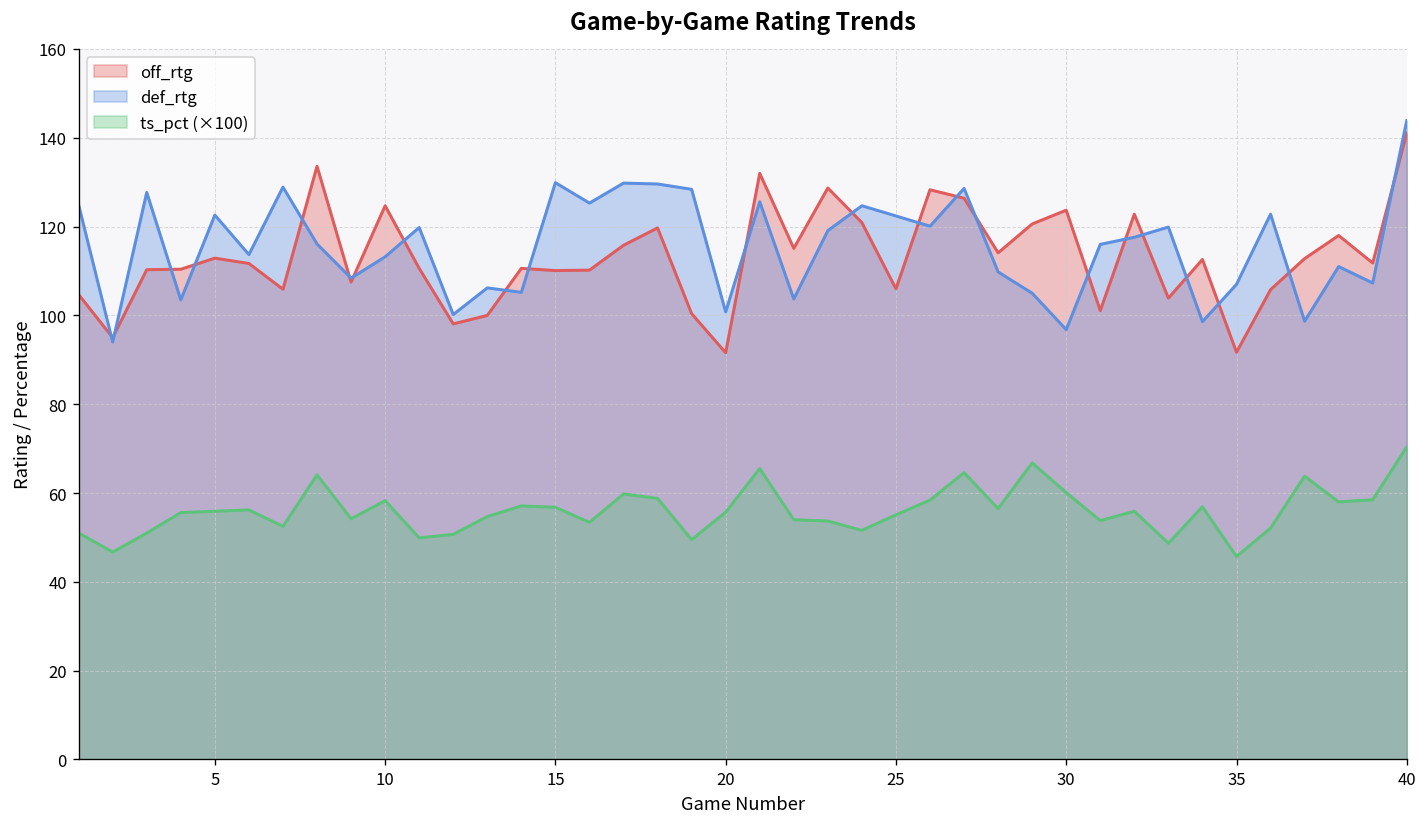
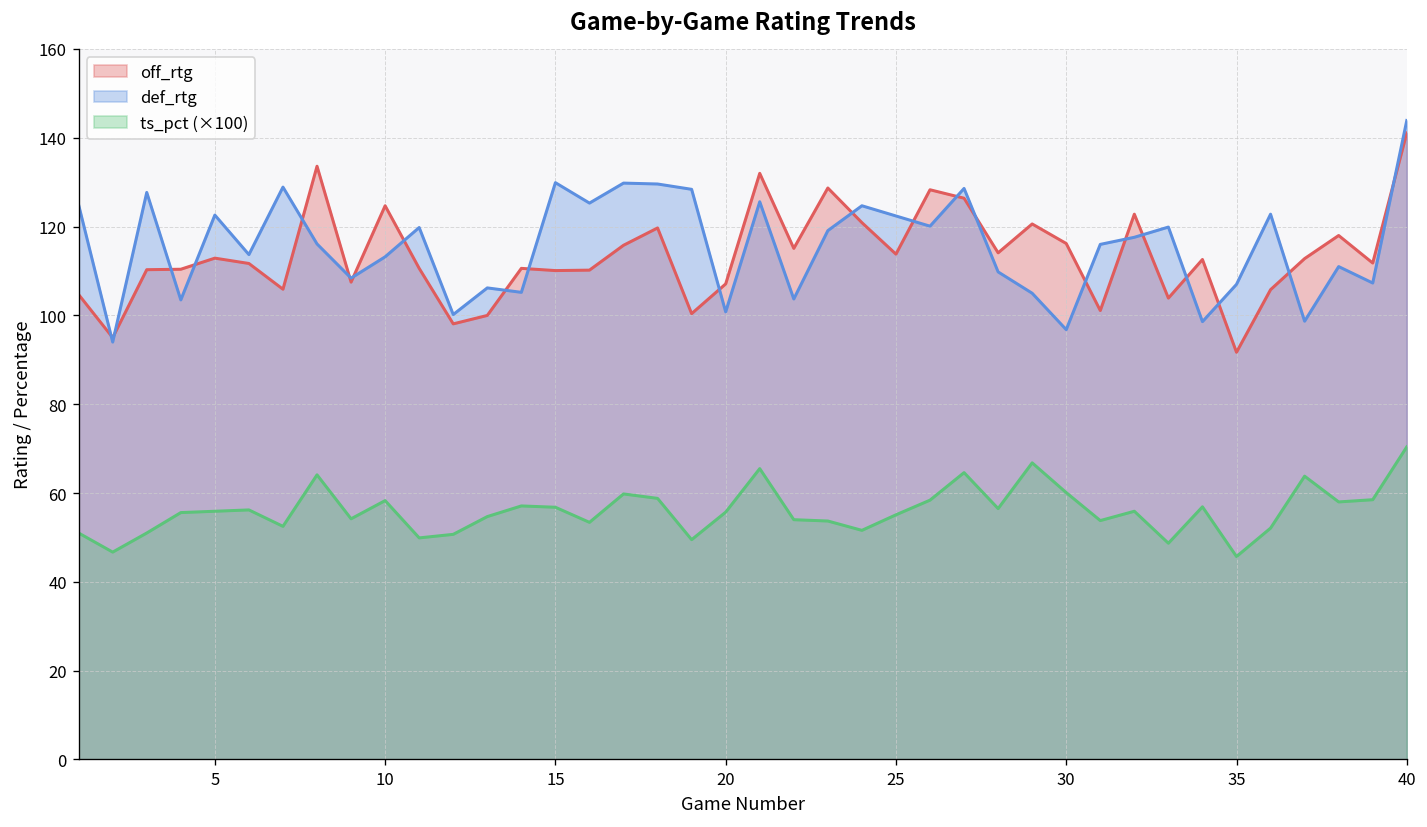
off_rtg, 20: 92 -> 107
off_rtg, 25: 106 -> 114
off_rtg, 30: 124 -> 116
